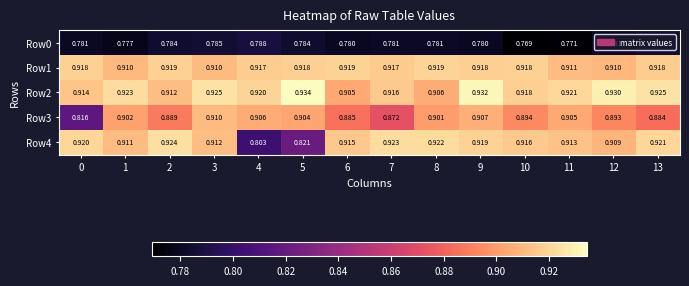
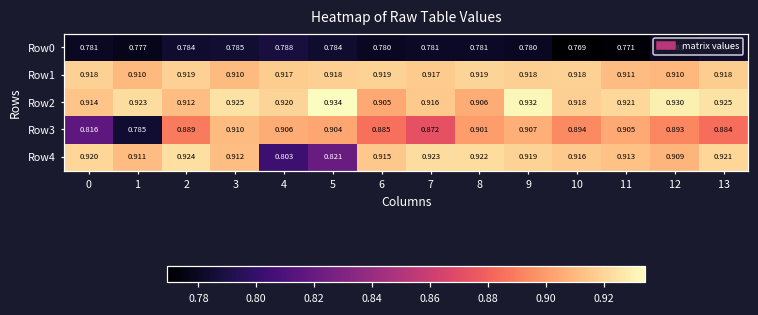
Row3, 1: 0.902 -> 0.785
